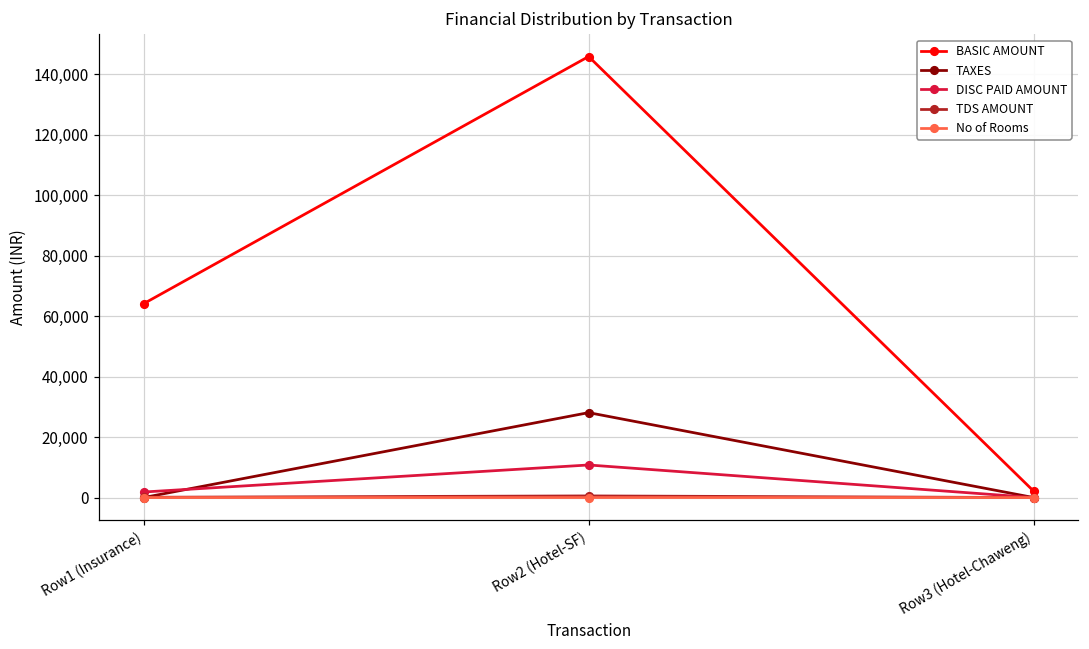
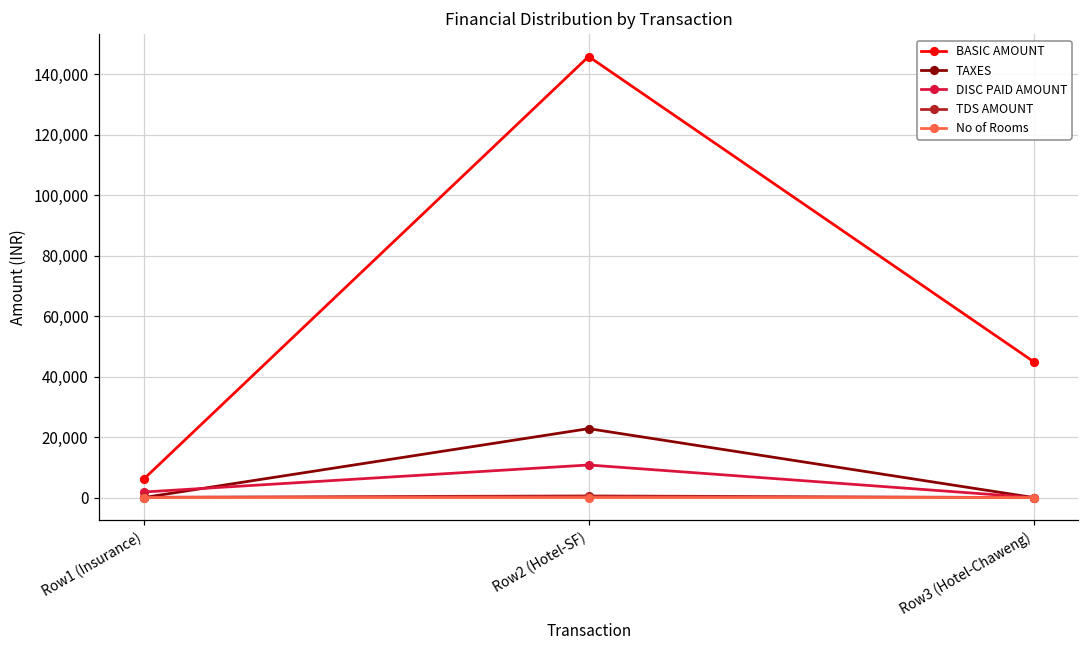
BASIC AMOUNT, Row1 (Insurance): 64,000 -> 6,000
TAXES, Row2 (Hotel-SF): 28,000 -> 23,000
BASIC AMOUNT, Row3 (Hotel-Chaweng): 2,000 -> 45,000
